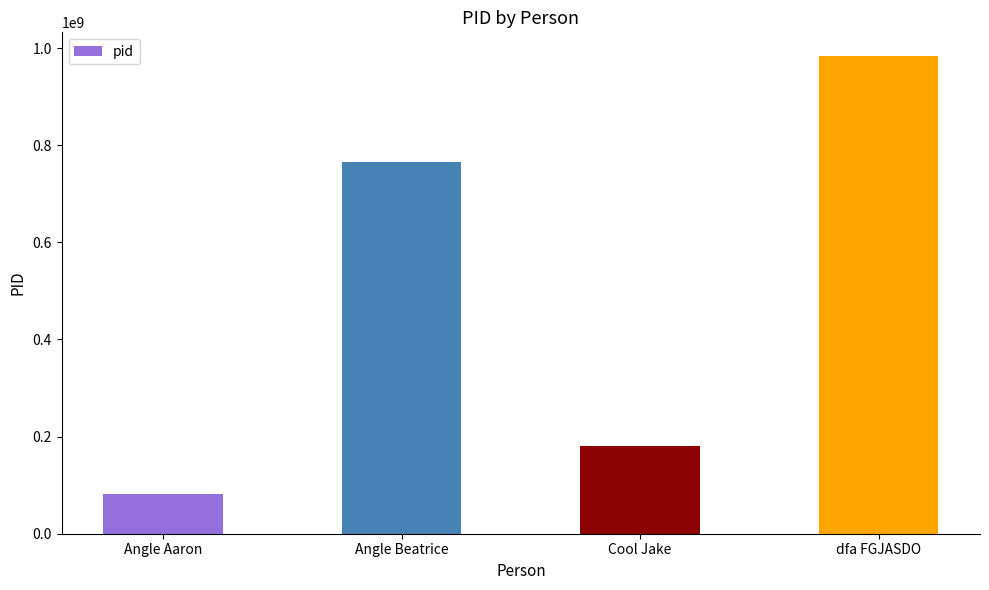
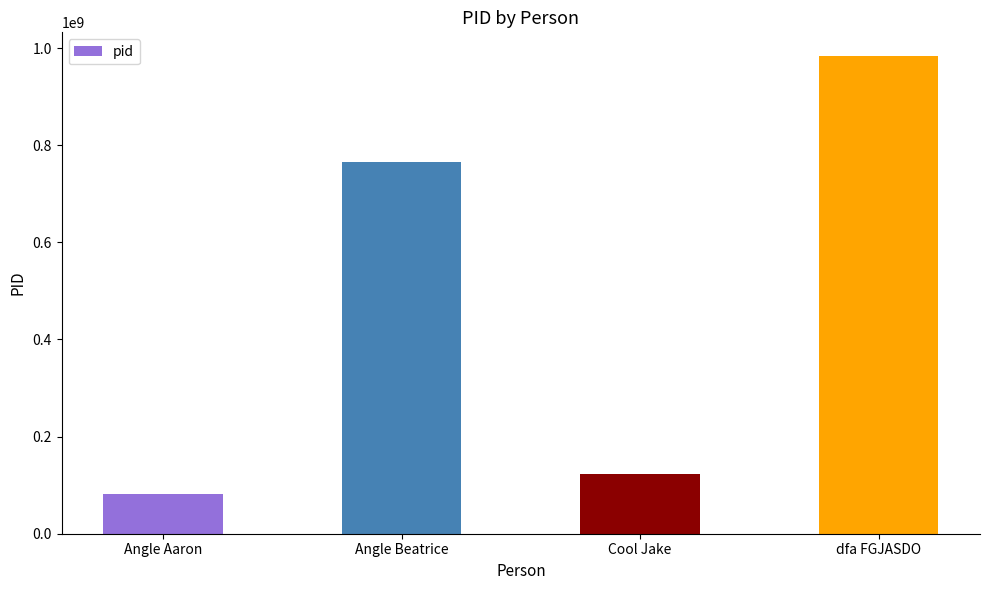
Cool Jake: 180000000 -> 120000000
